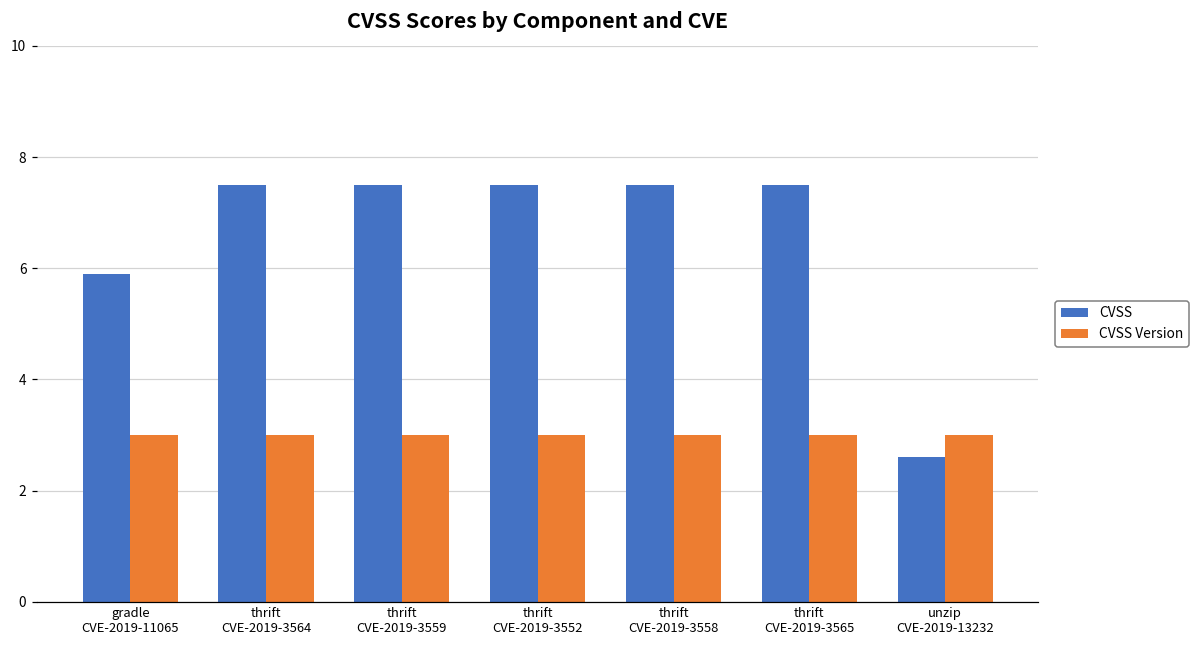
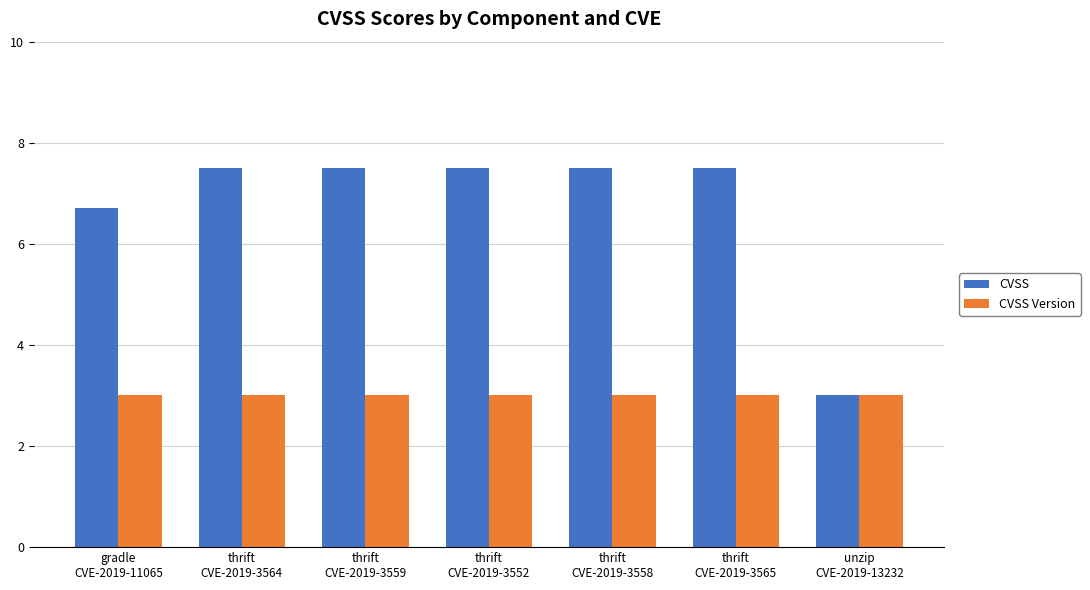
CVSS, gradle CVE-2019-11065: 5.9 -> 6.7
CVSS, unzip CVE-2019-13232: 2.6 -> 3.0
